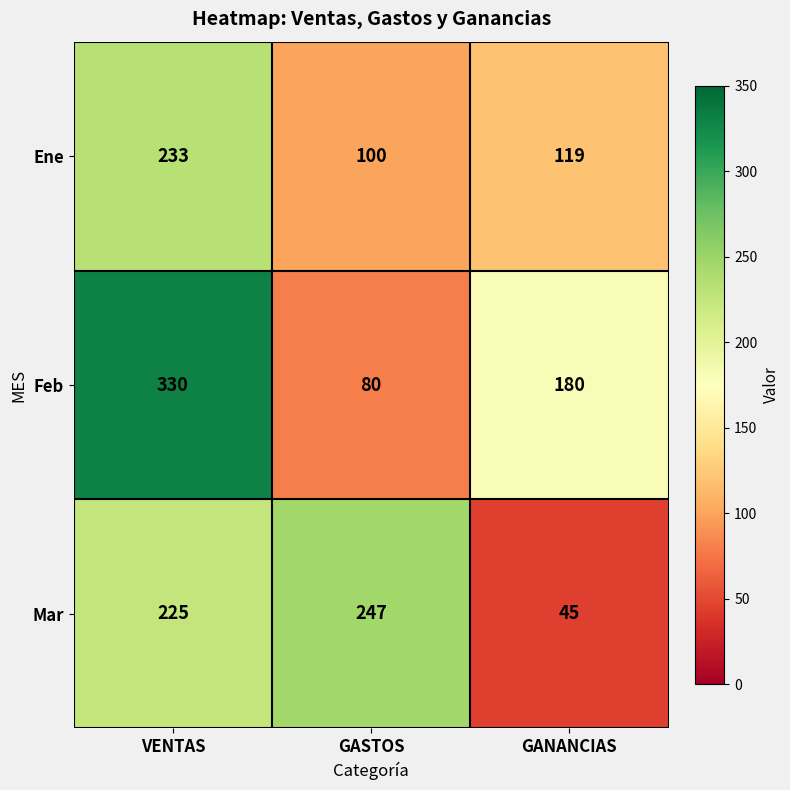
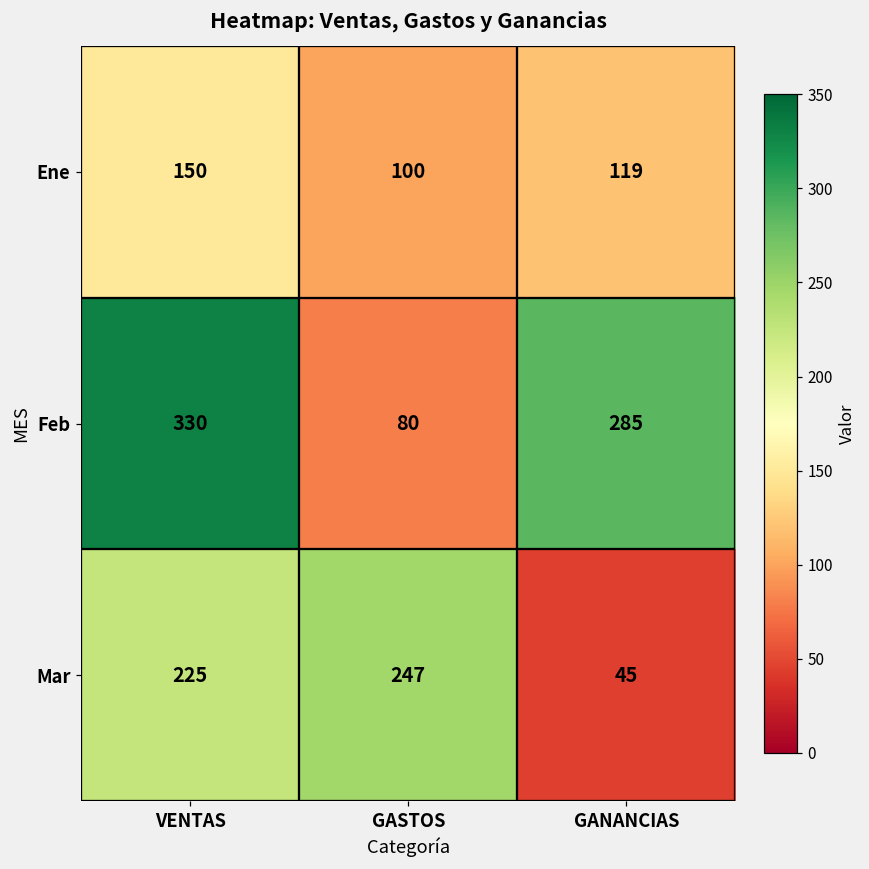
Ene, VENTAS: 233 -> 150
Feb, GANANCIAS: 180 -> 285
